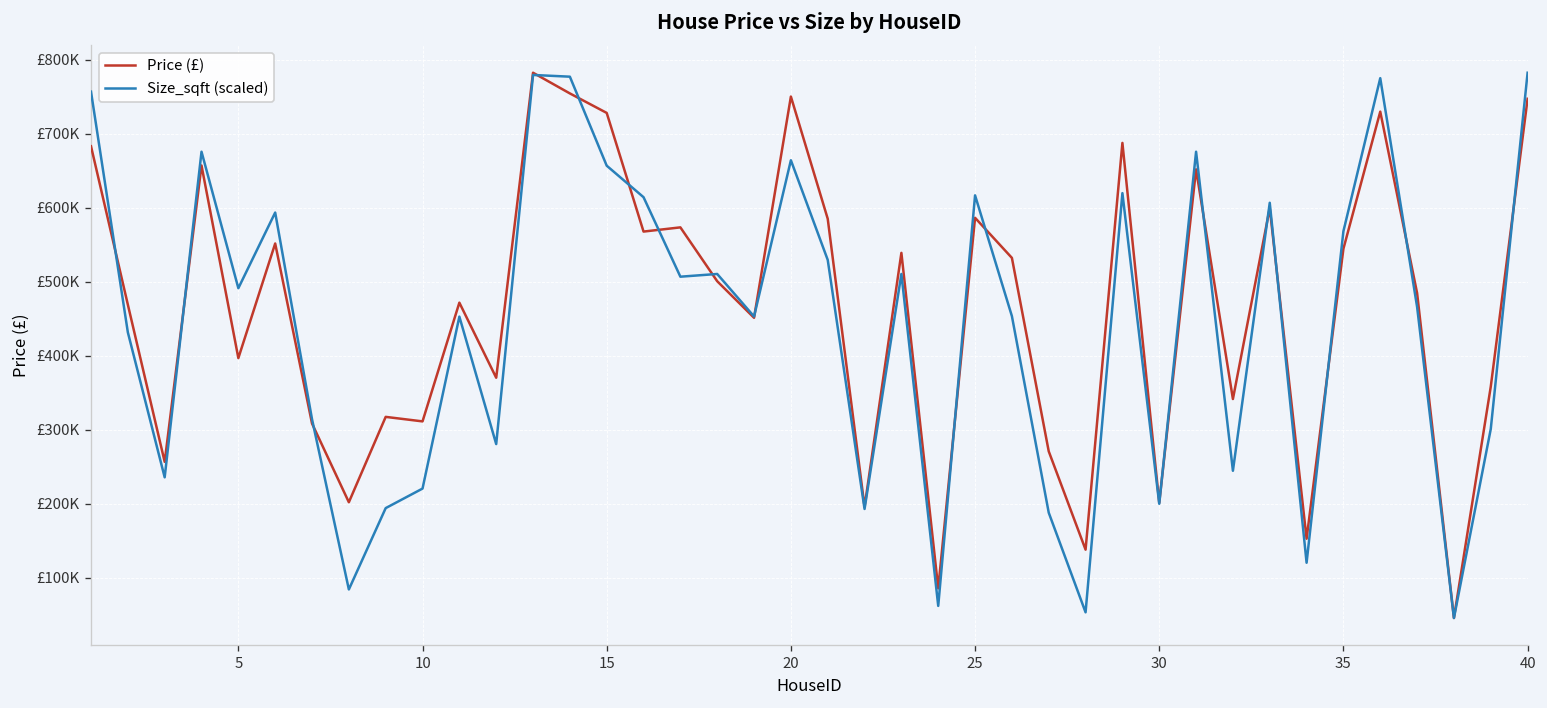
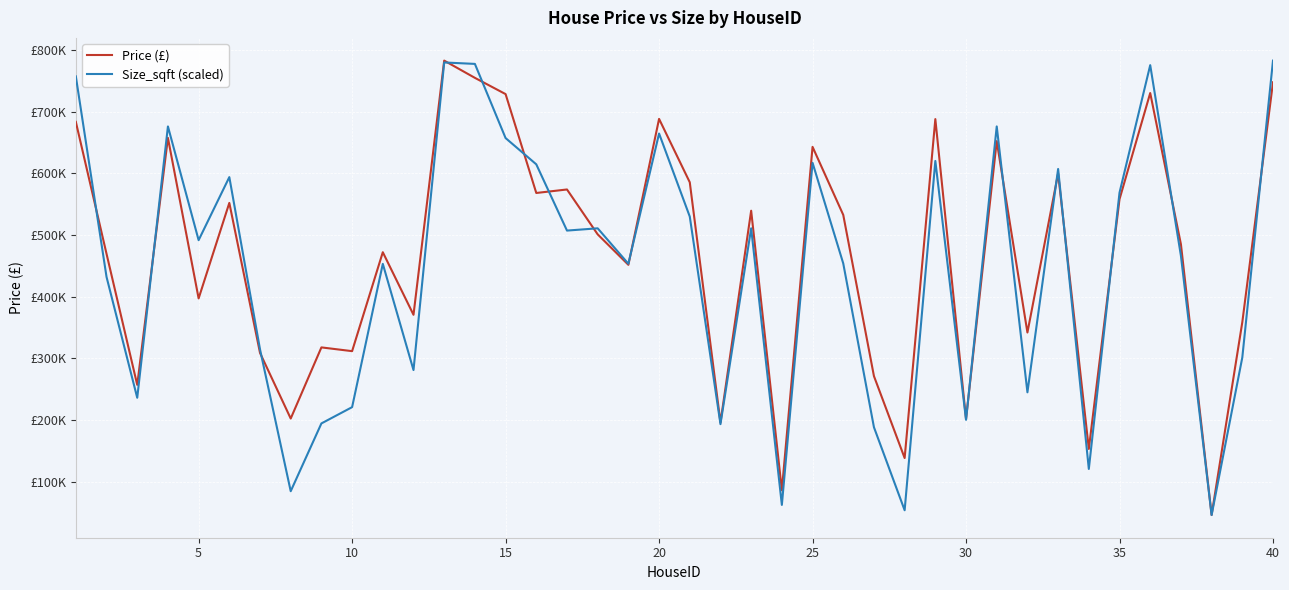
Price (£), 20: £750000 -> £690000
Price (£), 25: £590000 -> £640000
Price (£), 35: £540000 -> £560000
